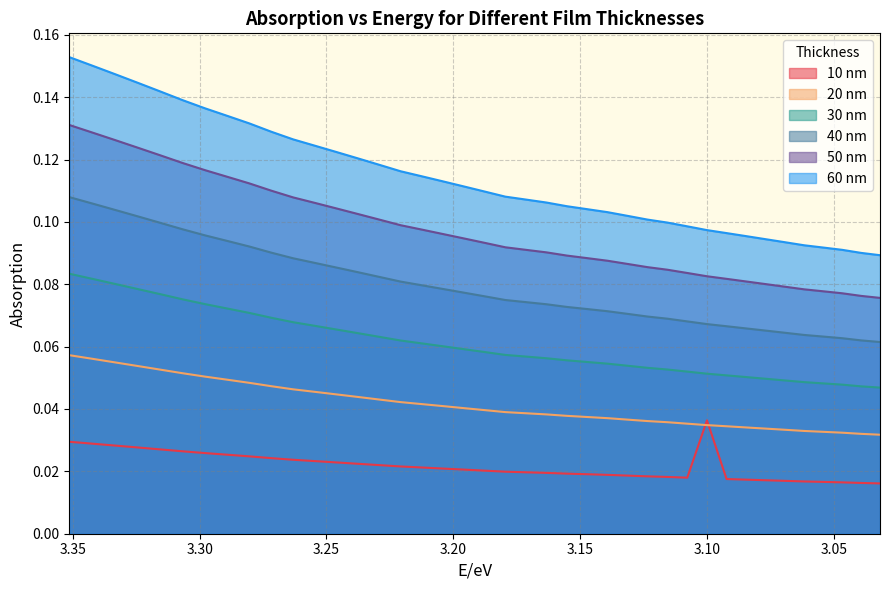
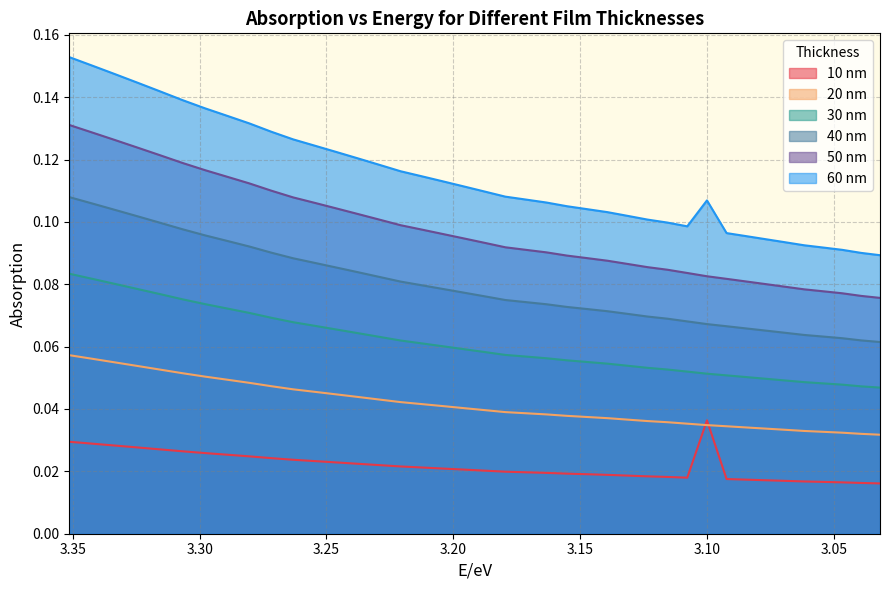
60 nm, 3.10: 0.097 -> 0.107
